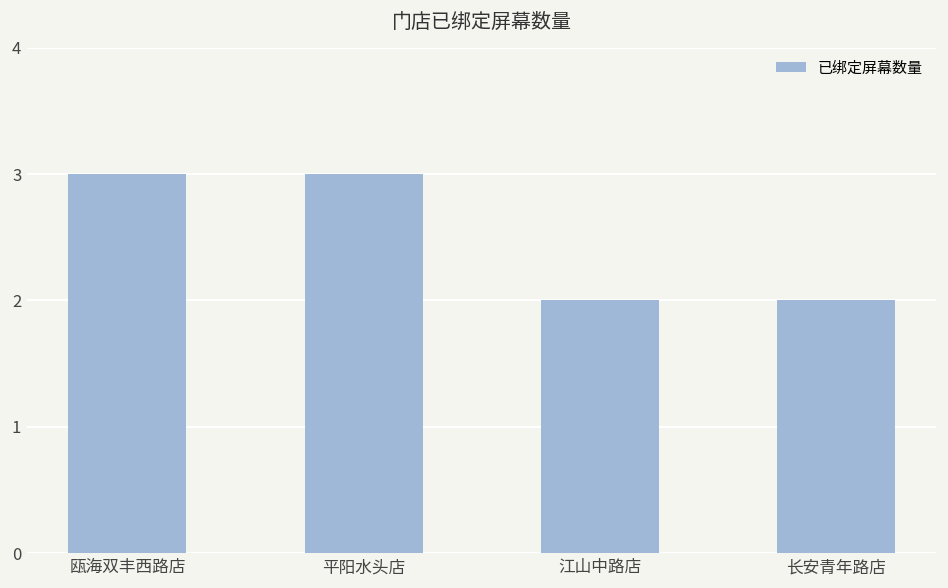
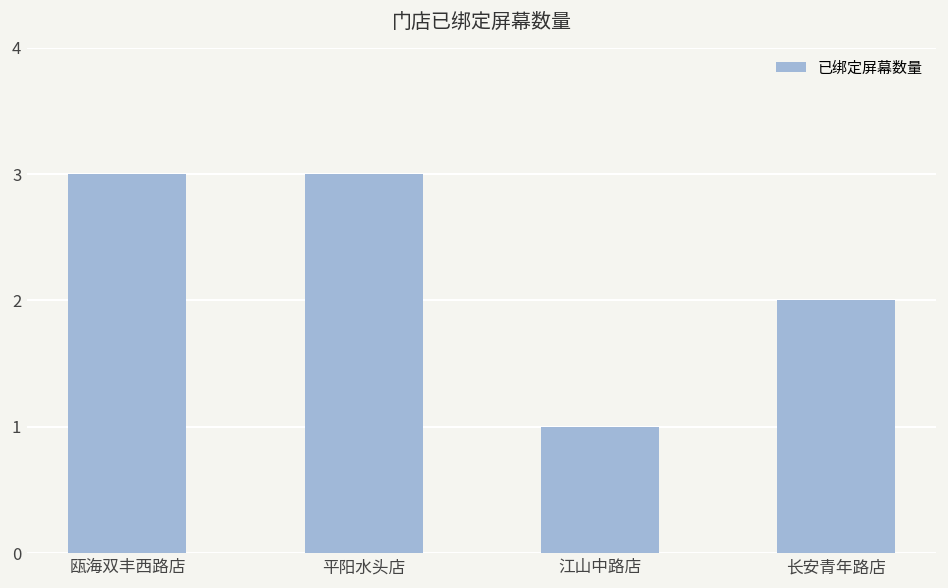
江山中路店: 2 -> 1
